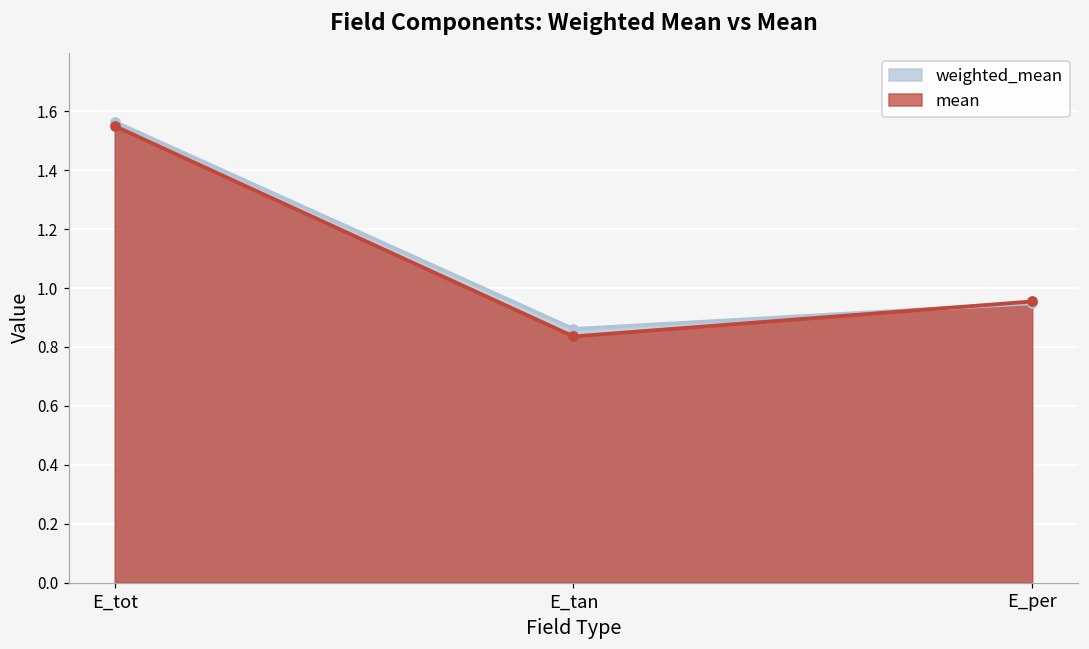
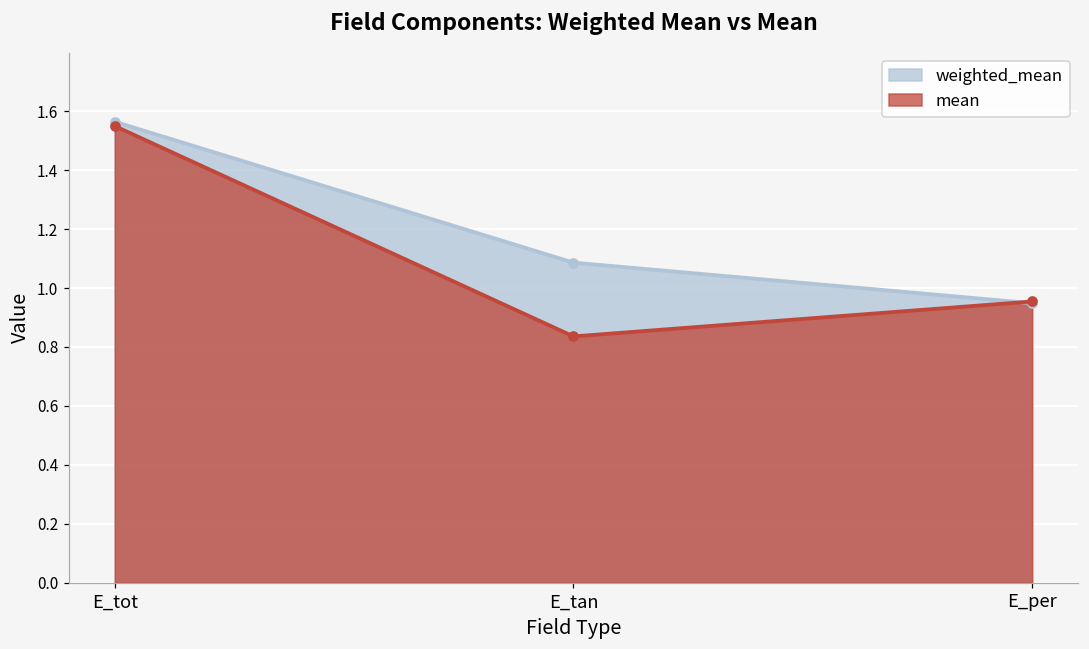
weighted_mean, E_tan: 0.86 -> 1.09
